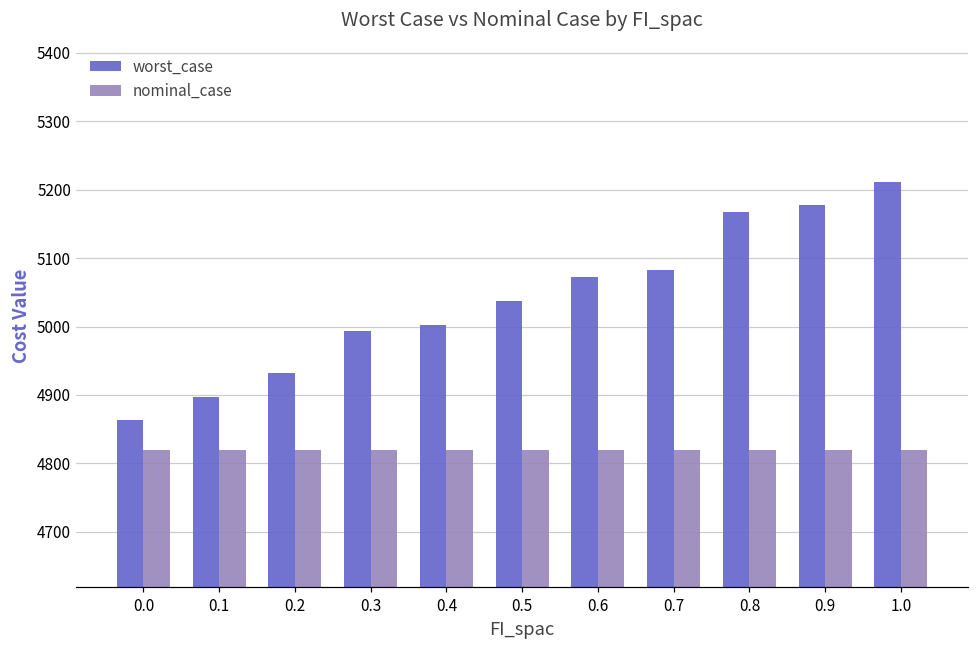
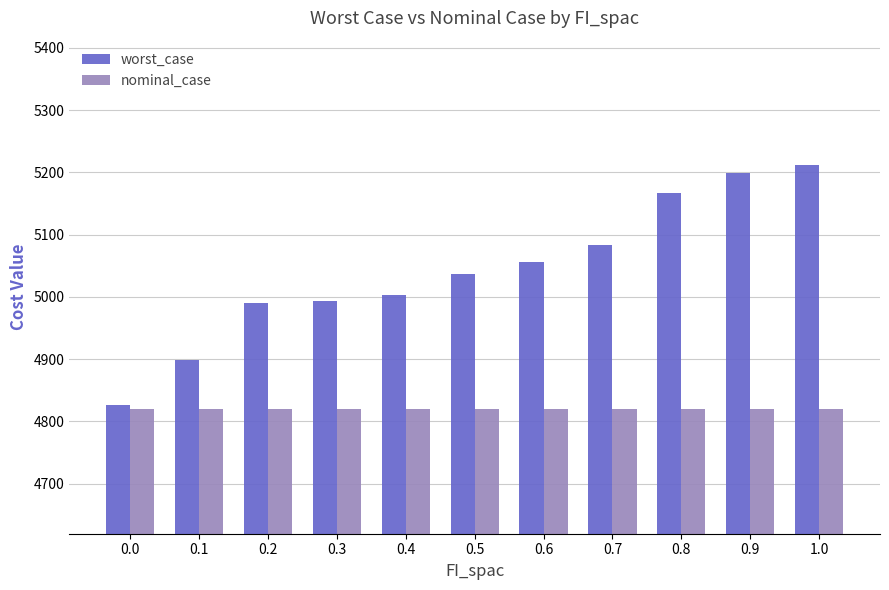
worst_case, 0.0: 4860 -> 4830
worst_case, 0.2: 4930 -> 4990
worst_case, 0.6: 5070 -> 5060
worst_case, 0.9: 5180 -> 5200
